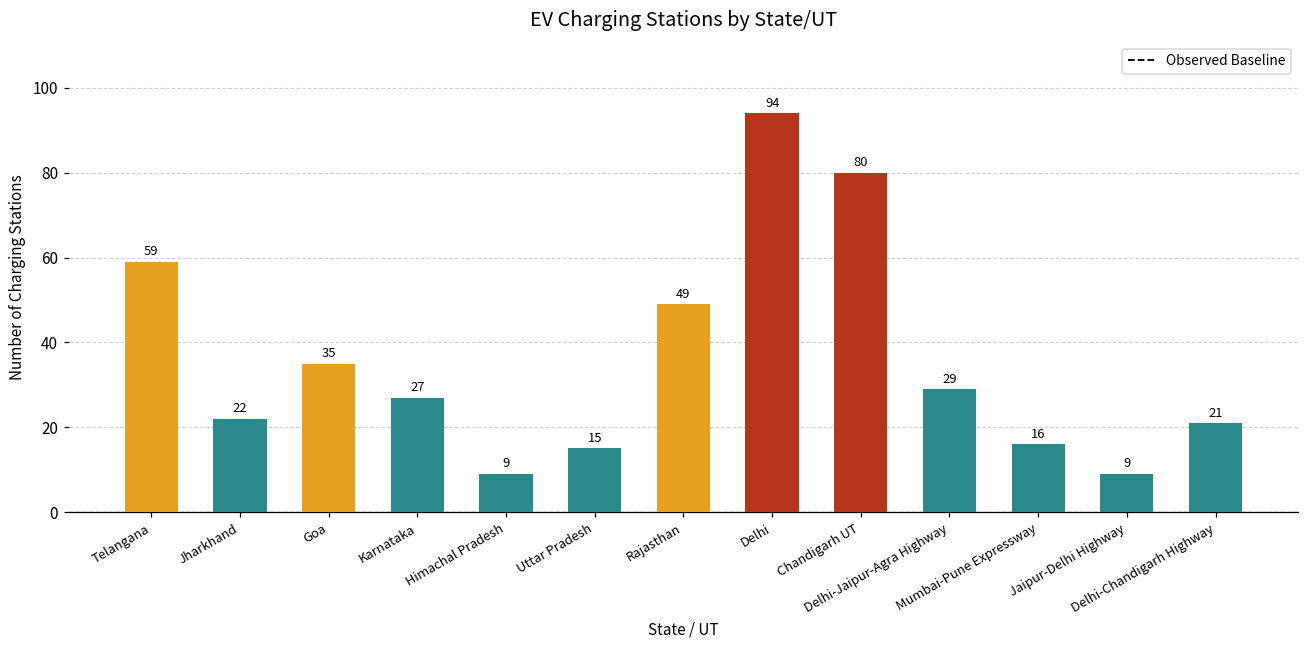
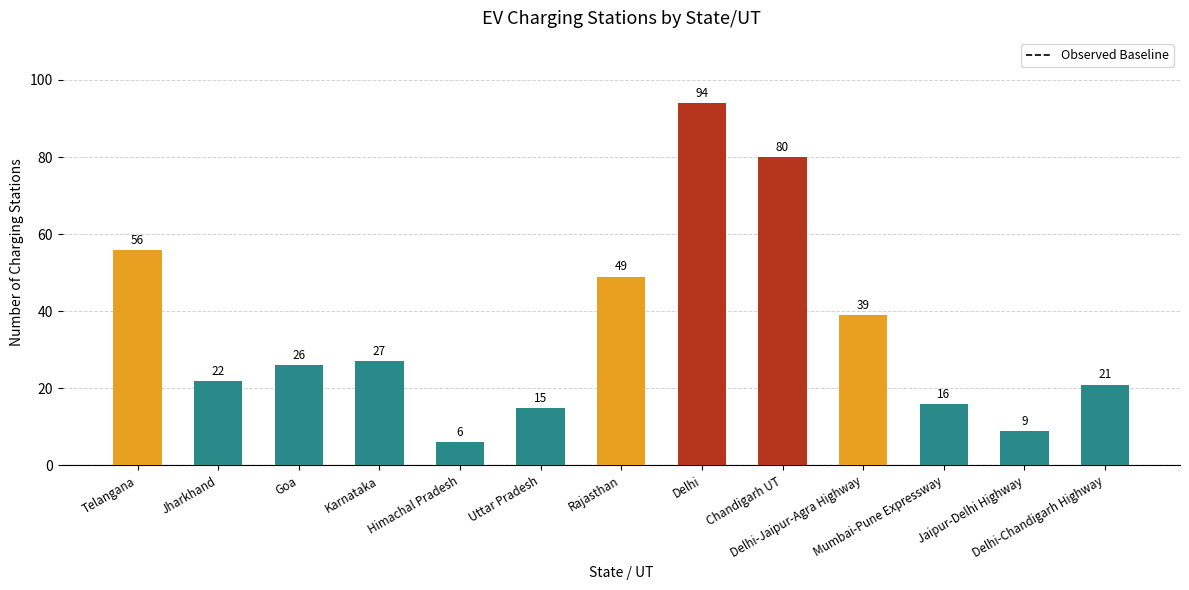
Telangana: 59 -> 56
Goa: 35 -> 26
Himachal Pradesh: 9 -> 6
Delhi-Jaipur-Agra Highway: 29 -> 39
